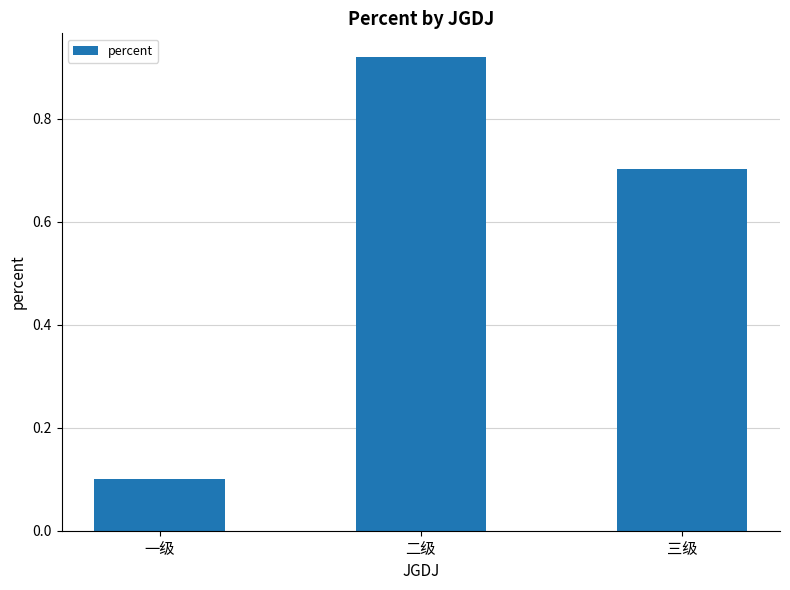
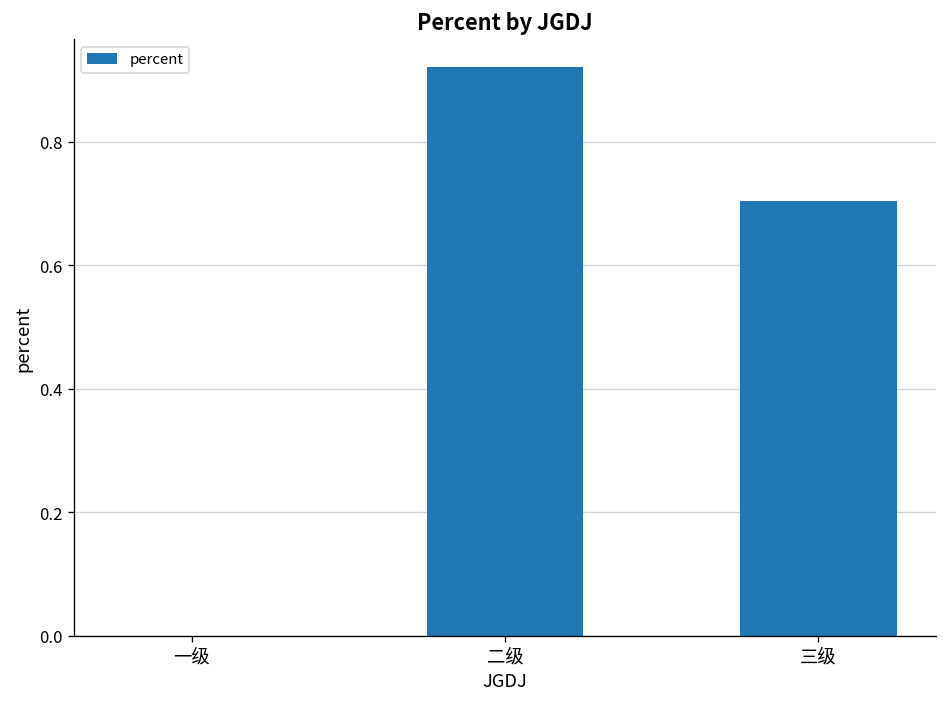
一级: 0.1 -> 0.0
